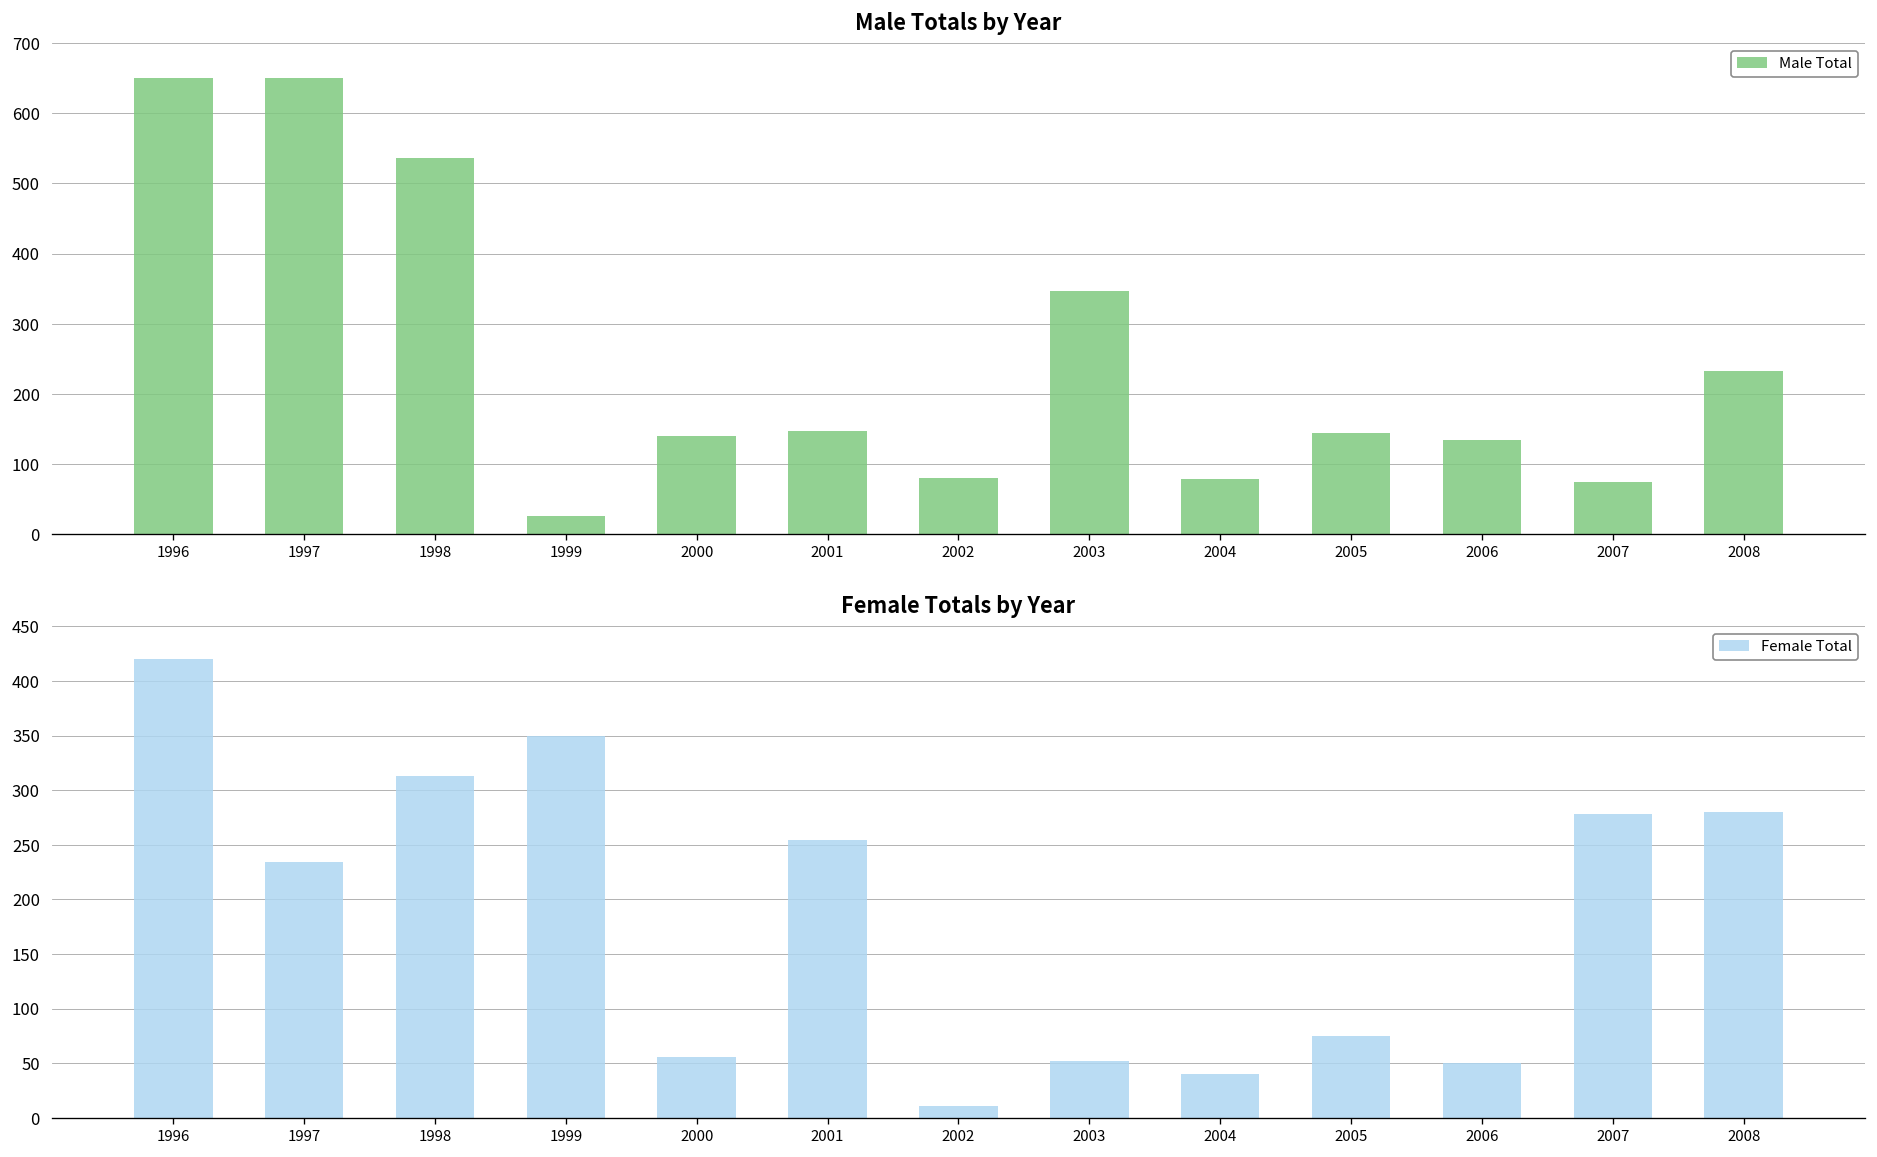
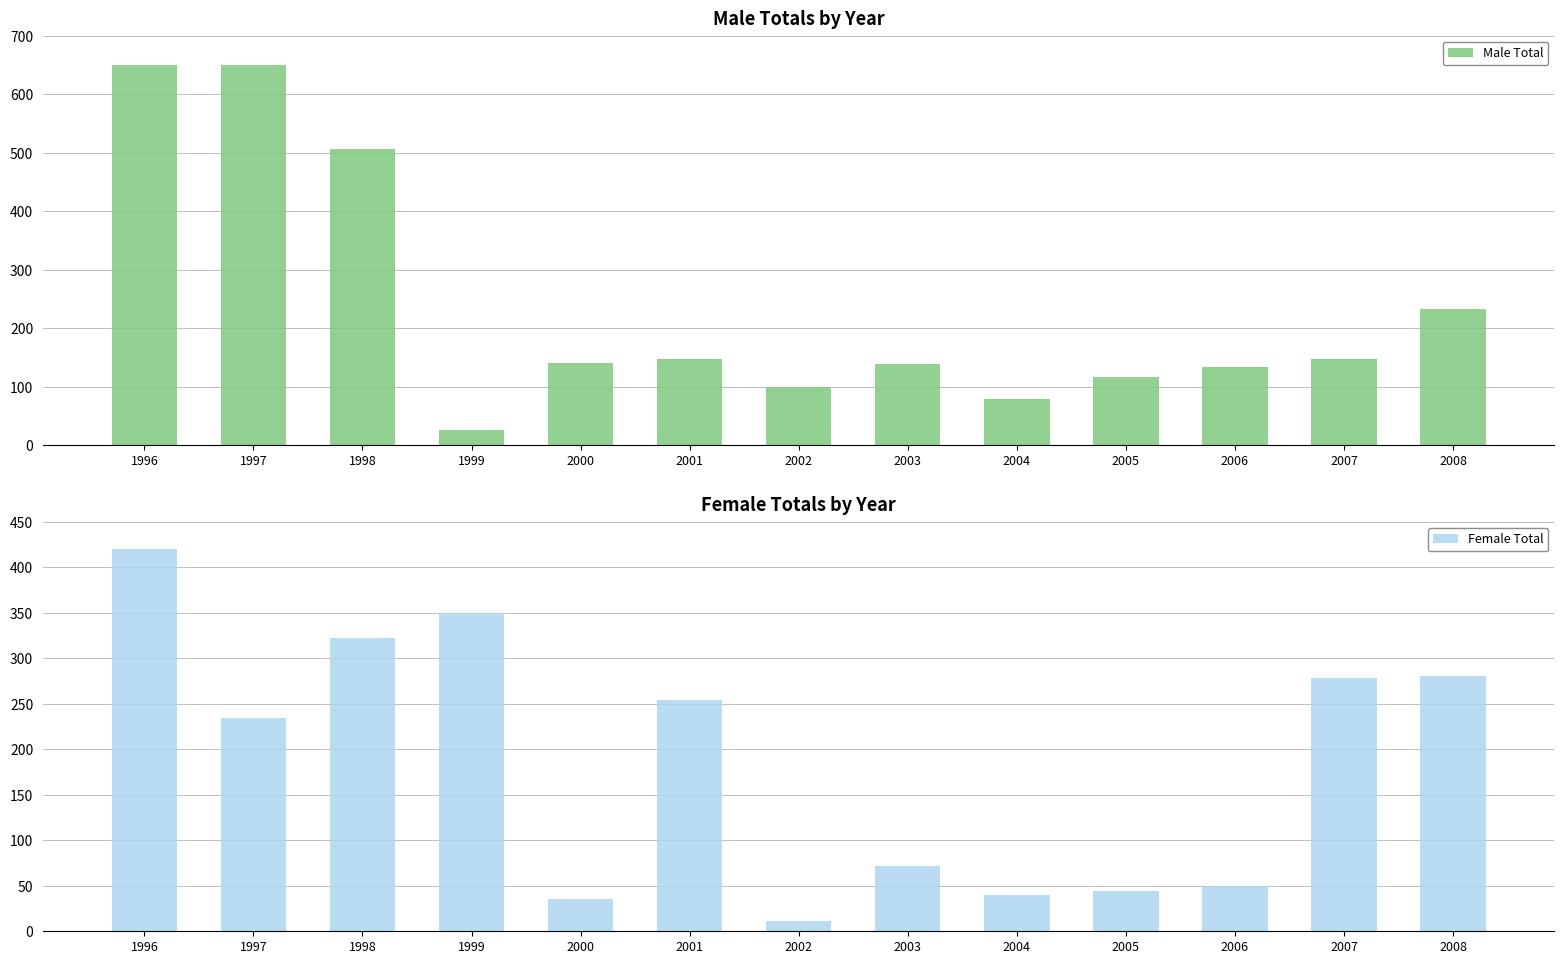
Male Totals by Year, 1998: 540 -> 510
Male Totals by Year, 2002: 80 -> 100
Male Totals by Year, 2003: 350 -> 140
Male Totals by Year, 2005: 140 -> 120
Male Totals by Year, 2007: 80 -> 150
Female Totals by Year, 1998: 310 -> 320
Female Totals by Year, 2000: 60 -> 40
Female Totals by Year, 2003: 50 -> 70
Female Totals by Year, 2005: 80 -> 40
